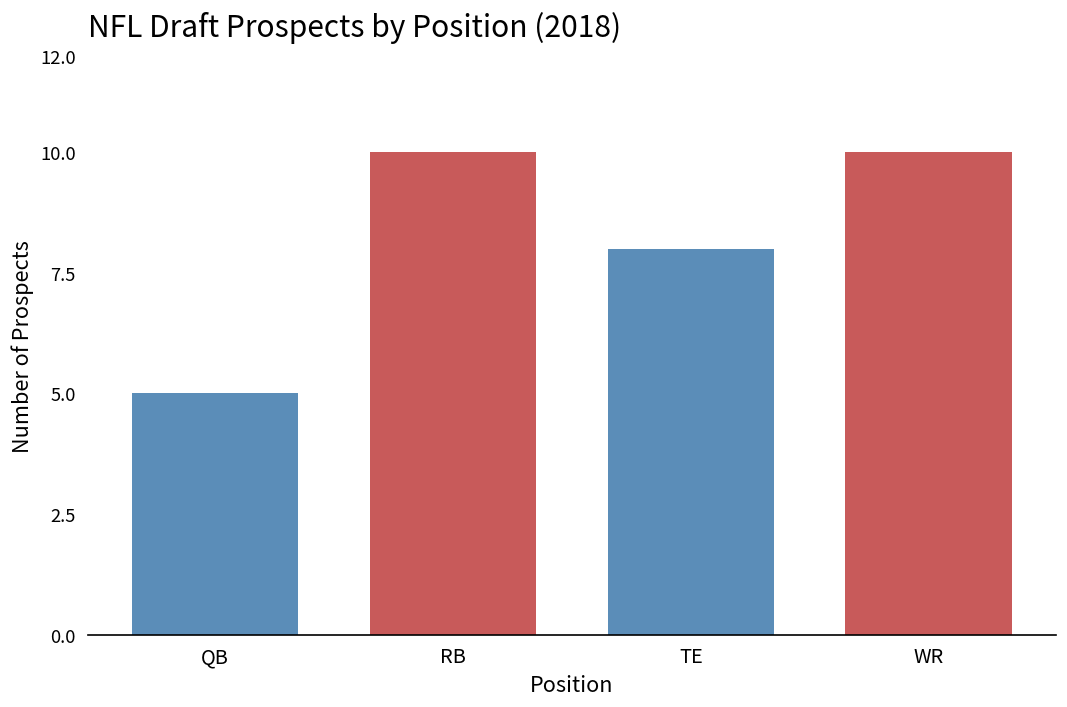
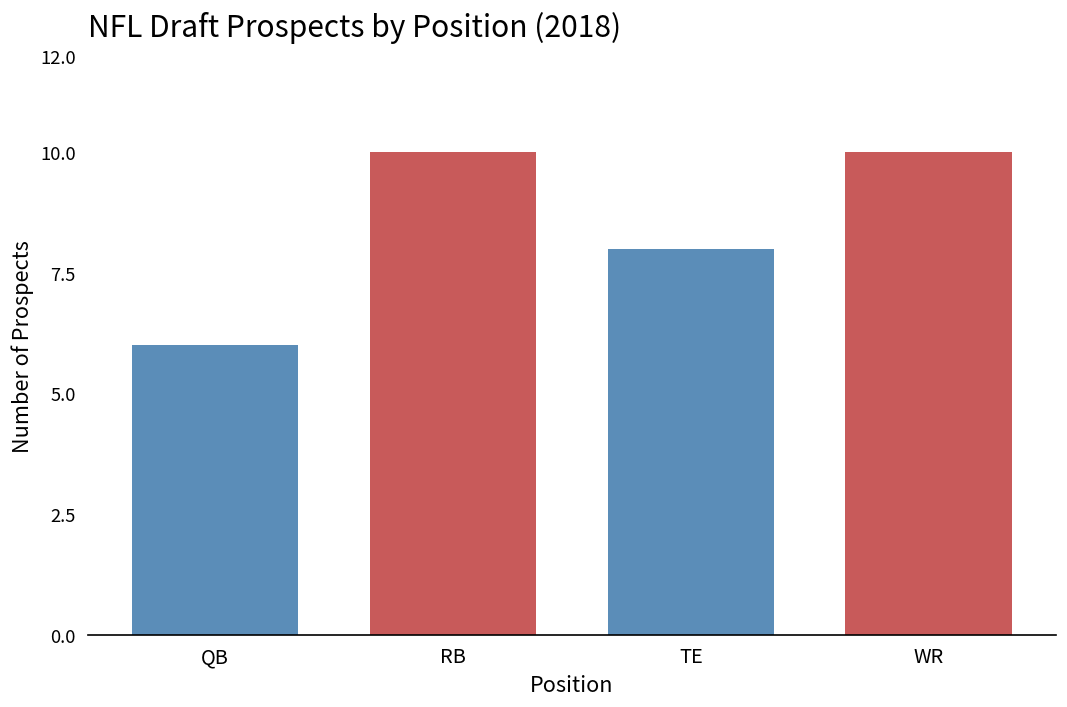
QB: 5 -> 6
